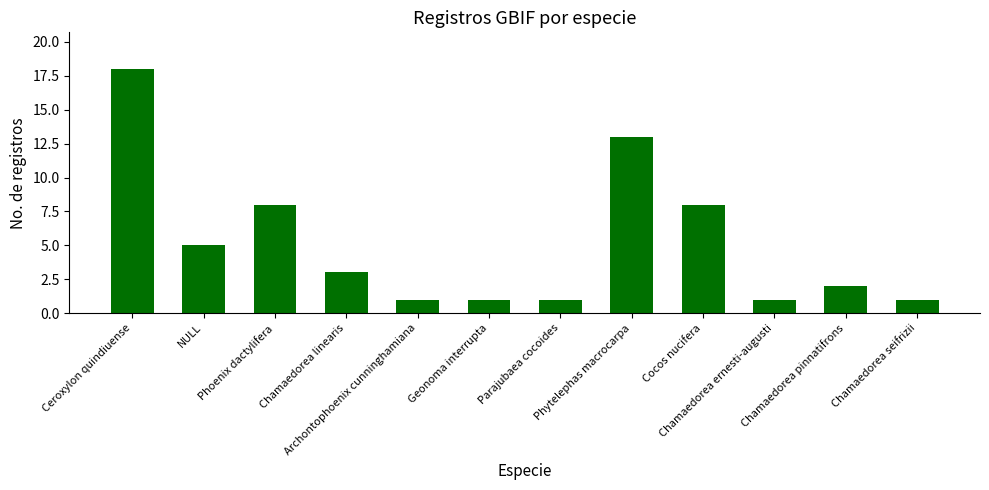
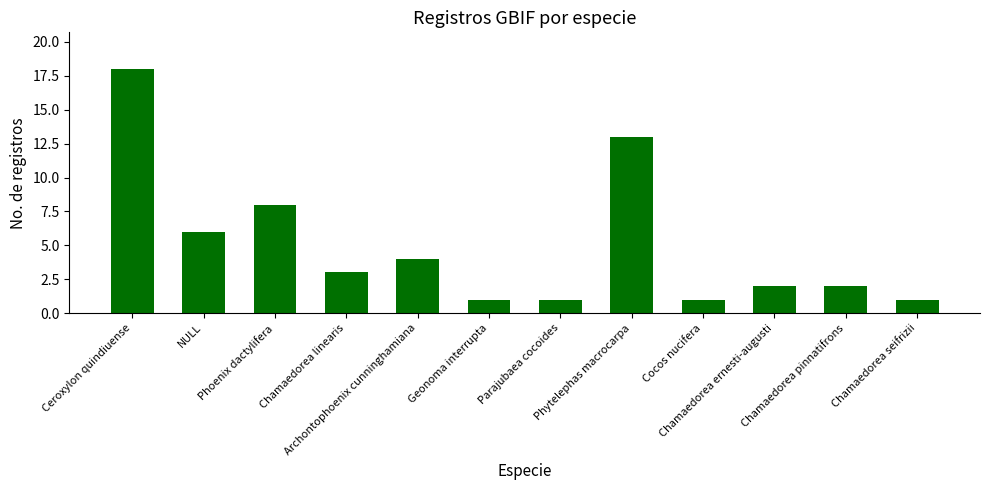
NULL: 5 -> 6
Archontophoenix cunninghamiana: 1 -> 4
Cocos nucifera: 8 -> 1
Chamaedorea ernesti-augusti: 1 -> 2
